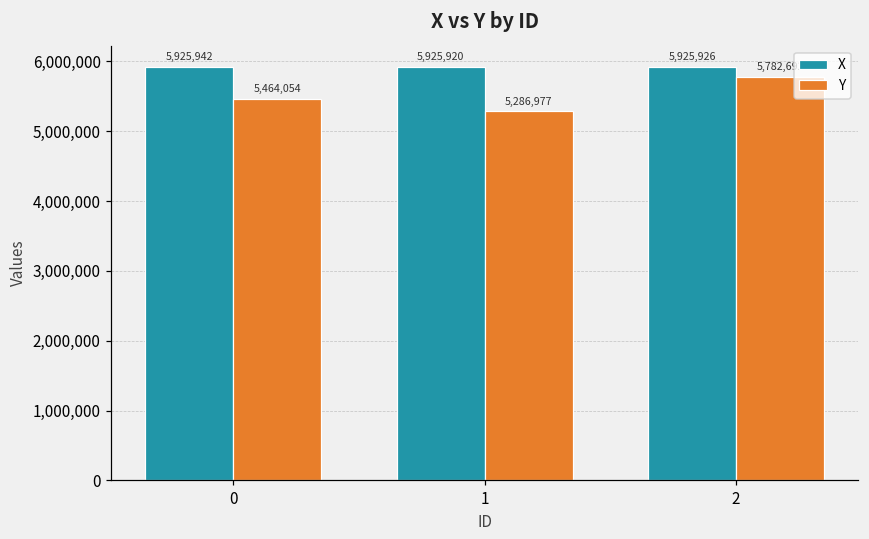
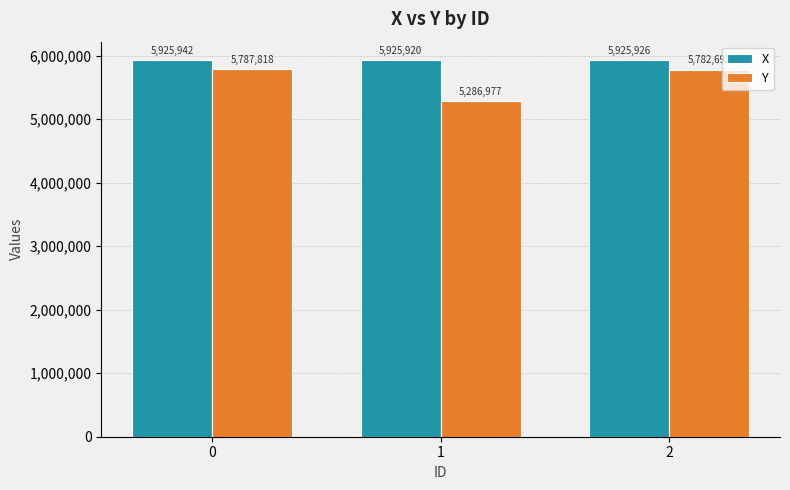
Y, 0: 5,464,054 -> 5,787,818
